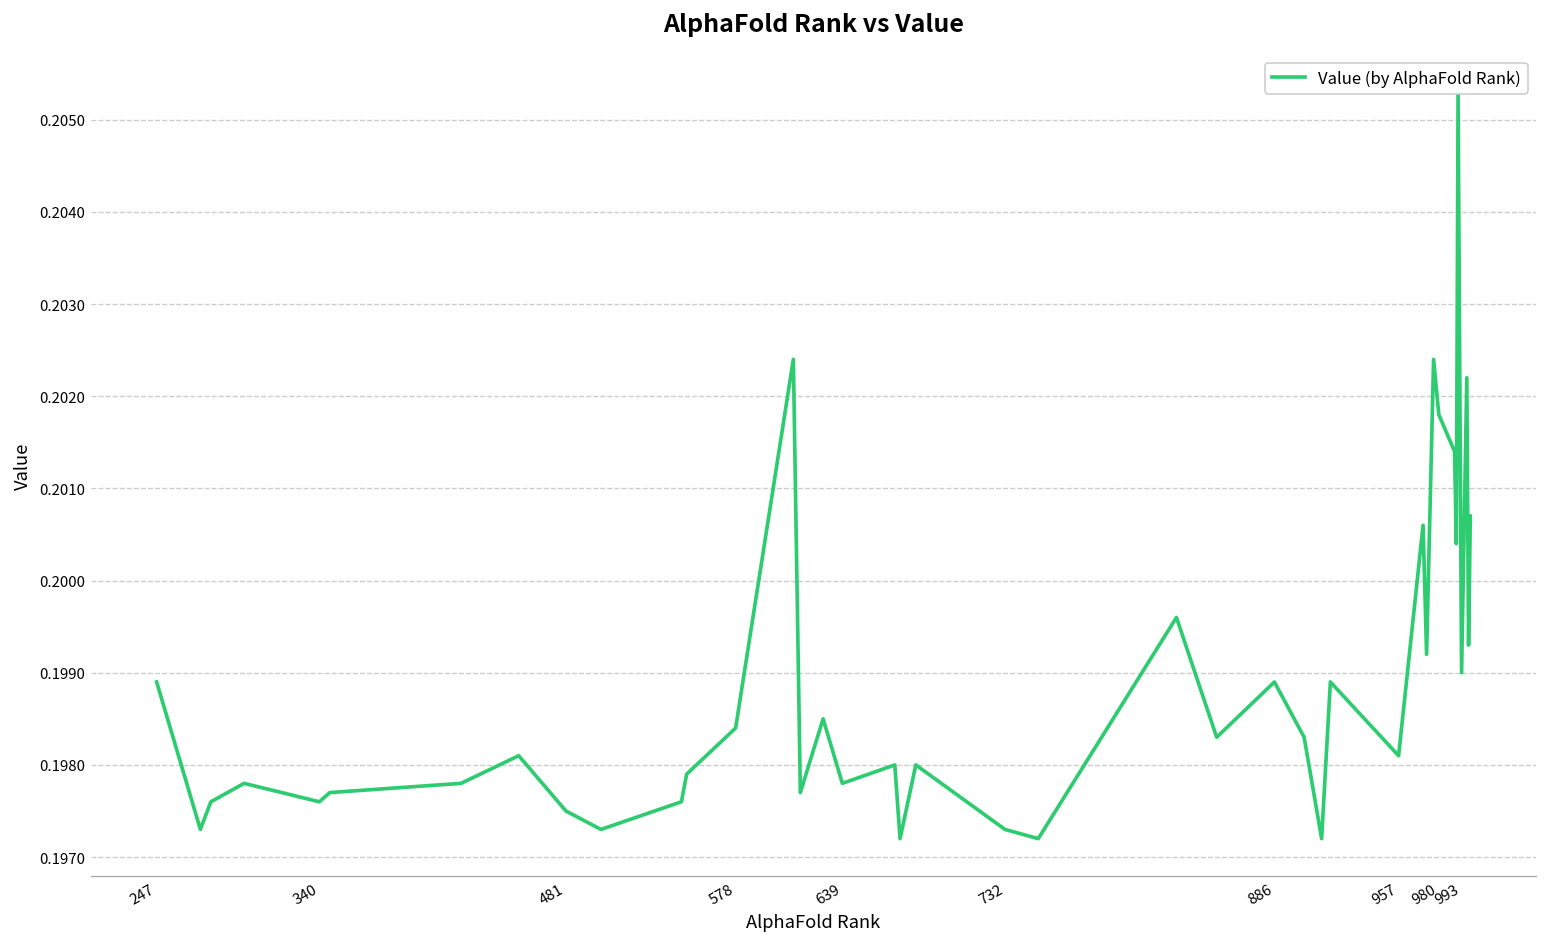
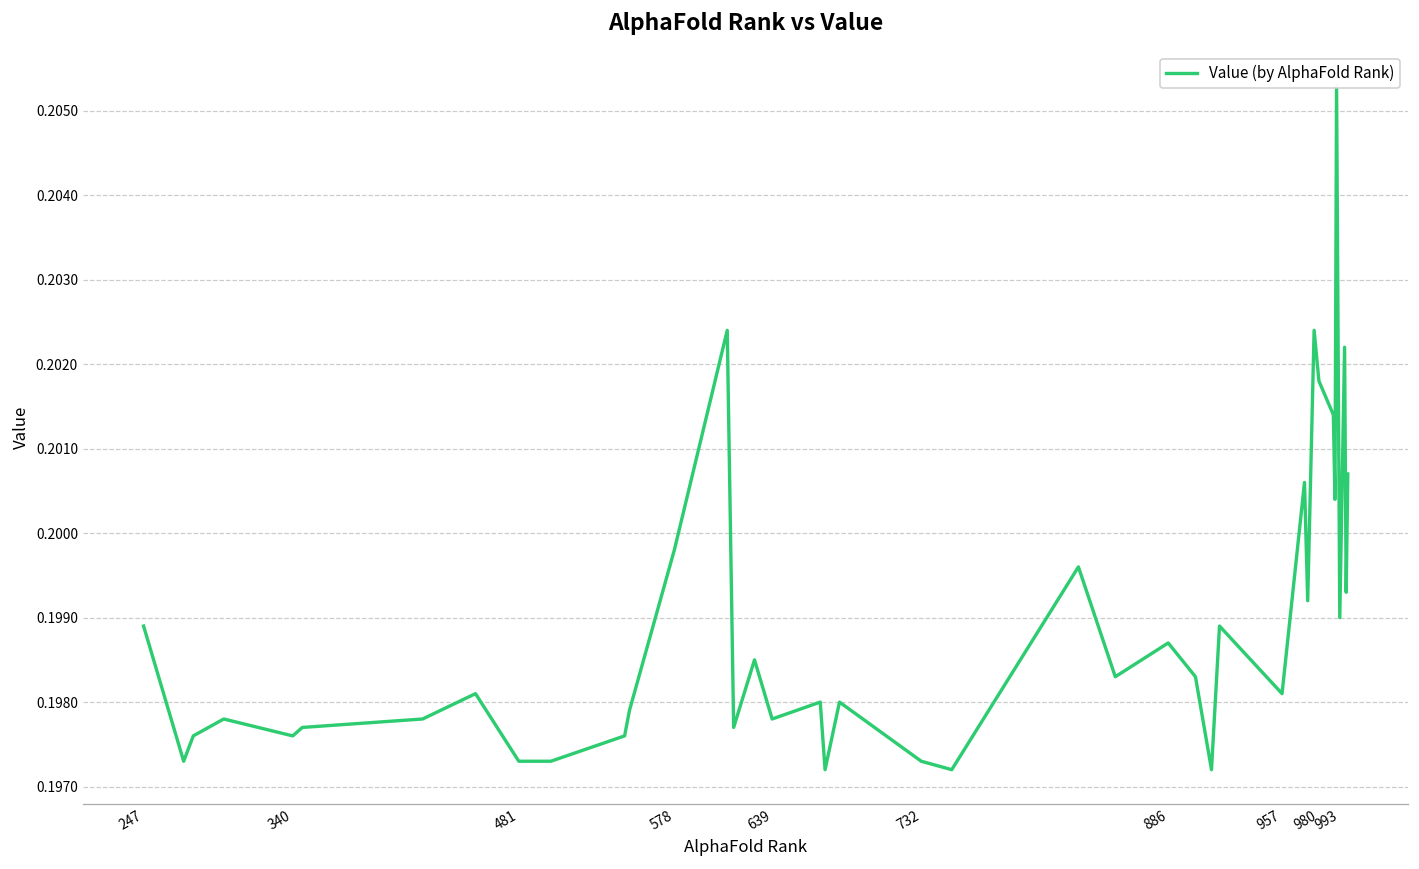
481: 0.1975 -> 0.1973
578: 0.1984 -> 0.1998
886: 0.1989 -> 0.1987
